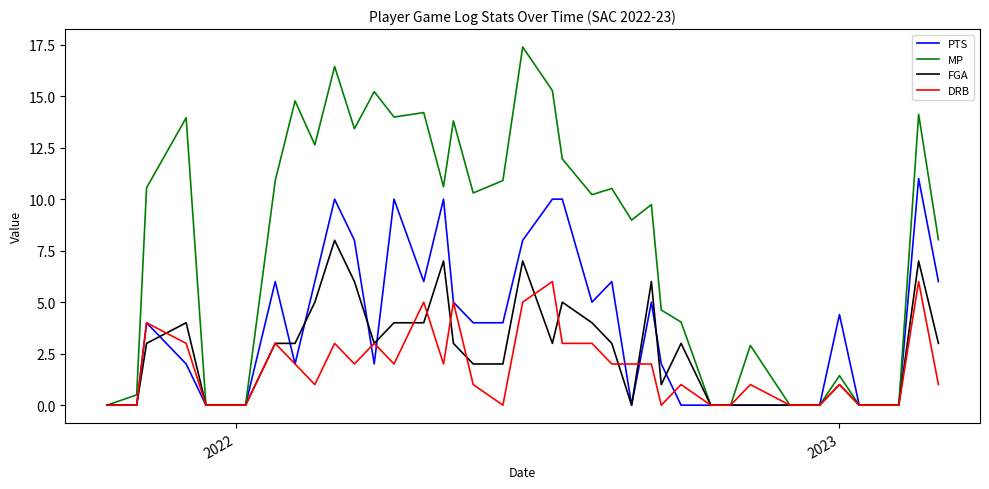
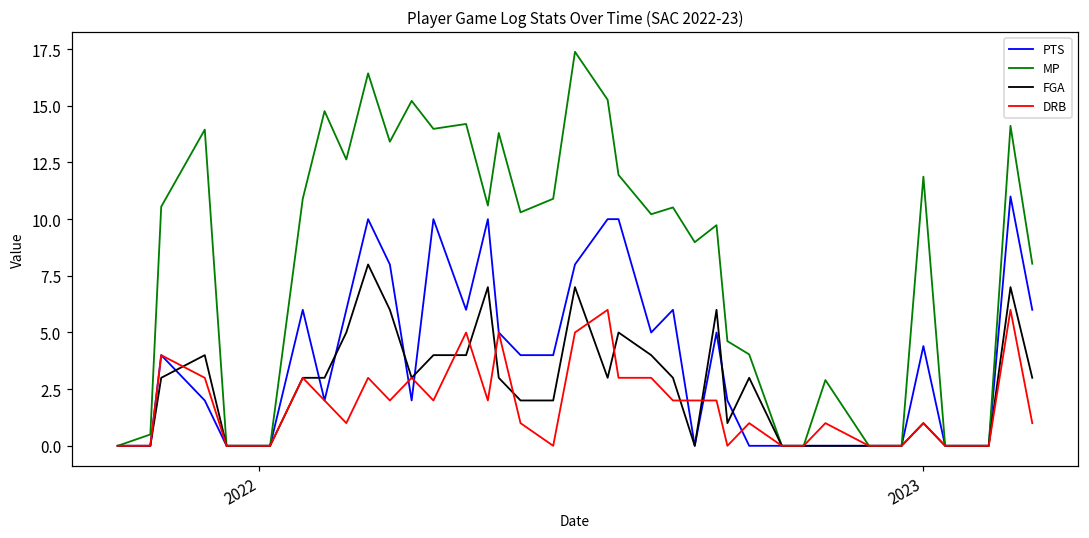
MP, 2023: 1.4 -> 11.9
